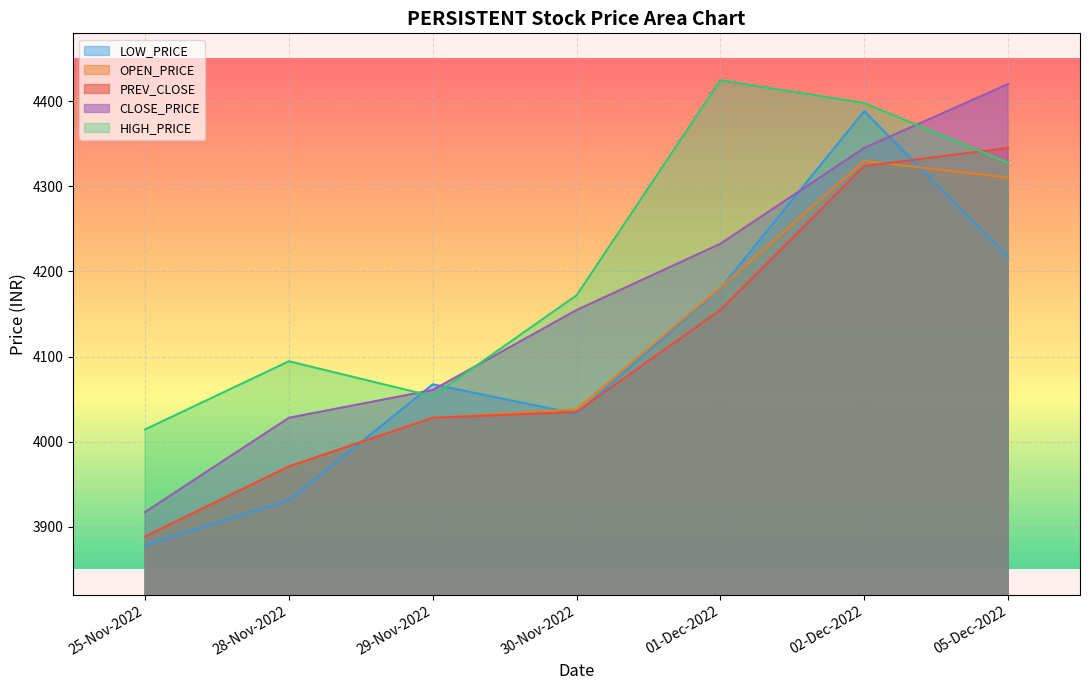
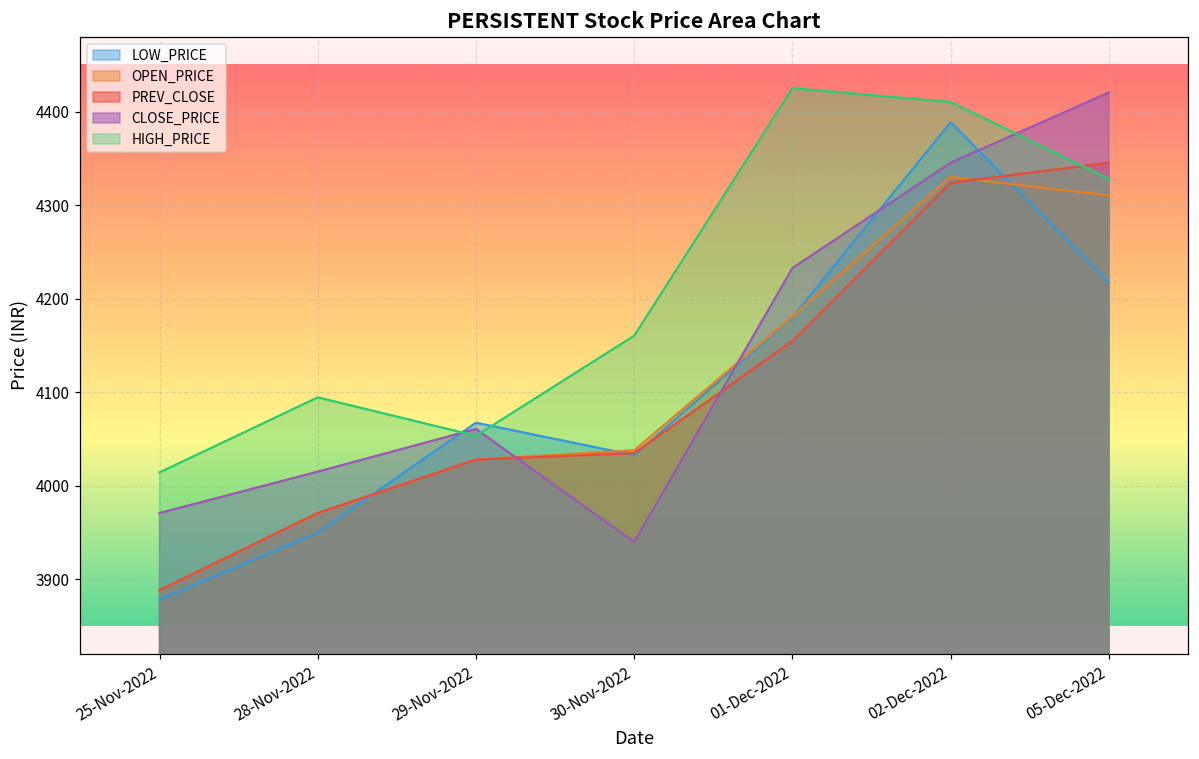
CLOSE_PRICE, 25-Nov-2022: 3920 -> 3970
LOW_PRICE, 28-Nov-2022: 3930 -> 3950
CLOSE_PRICE, 28-Nov-2022: 4030 -> 4020
CLOSE_PRICE, 30-Nov-2022: 4150 -> 3940
HIGH_PRICE, 30-Nov-2022: 4170 -> 4160
HIGH_PRICE, 02-Dec-2022: 4400 -> 4410
